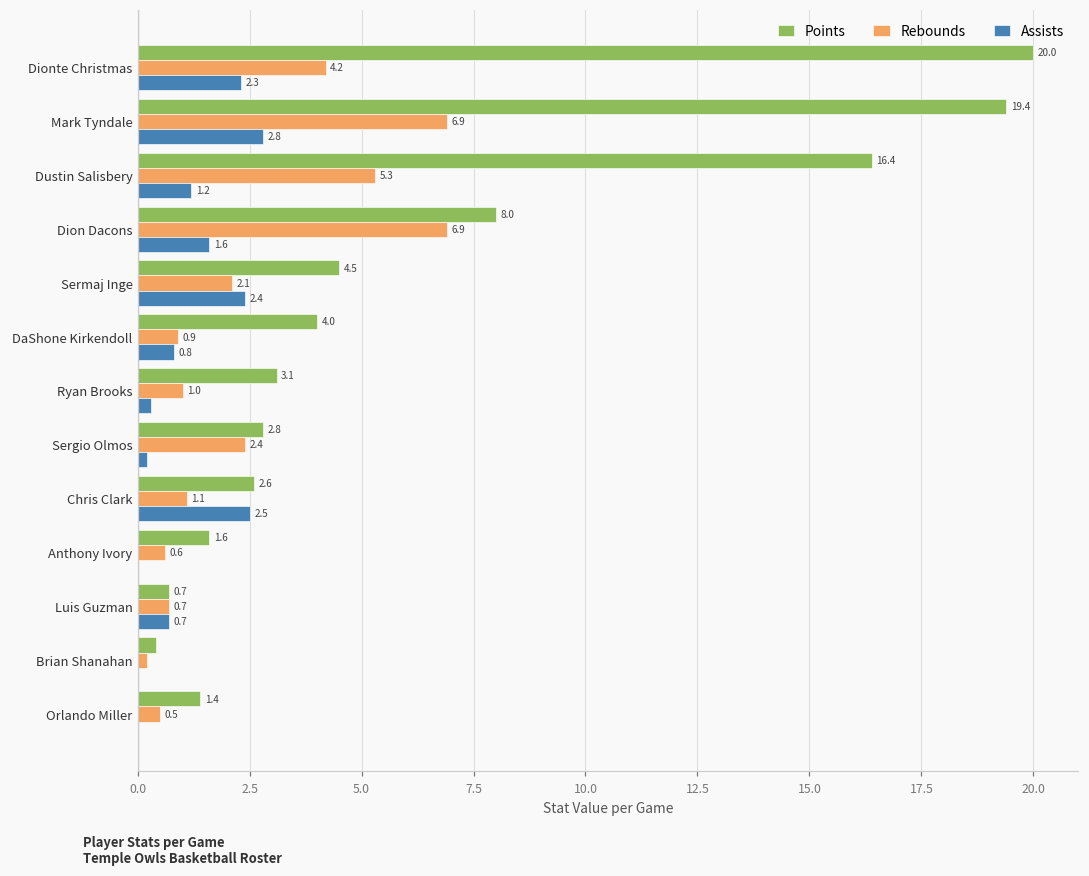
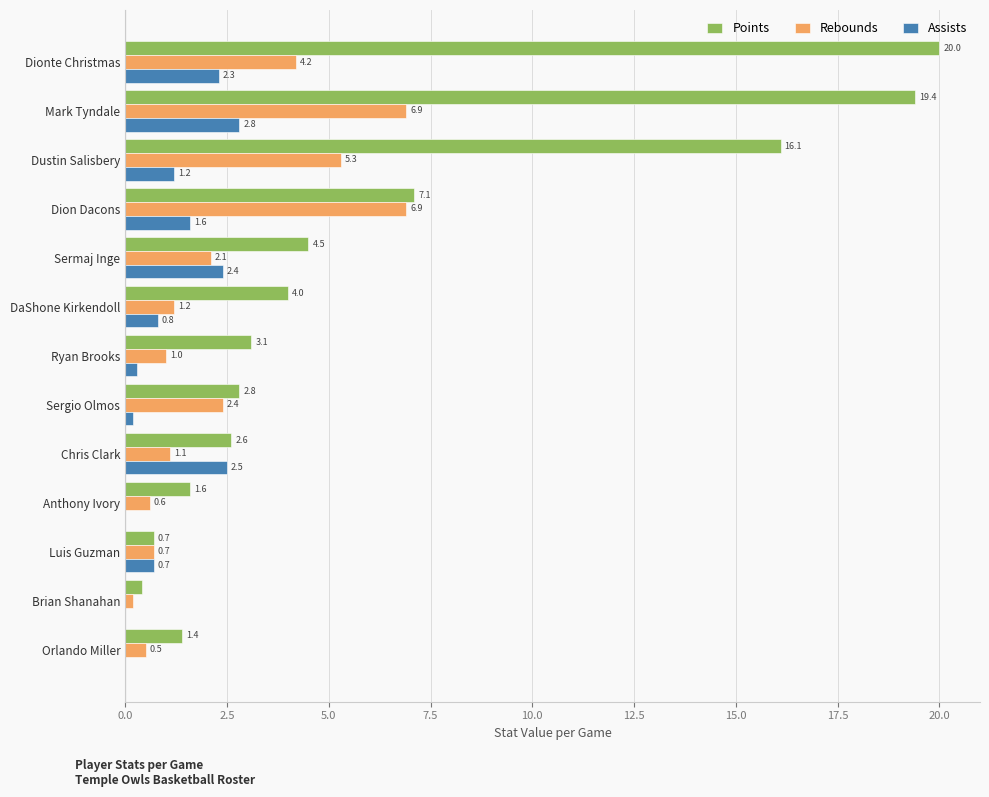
Points, Dustin Salisbery: 16.4 -> 16.1
Points, Dion Dacons: 8.0 -> 7.1
Rebounds, DaShone Kirkendoll: 0.9 -> 1.2
